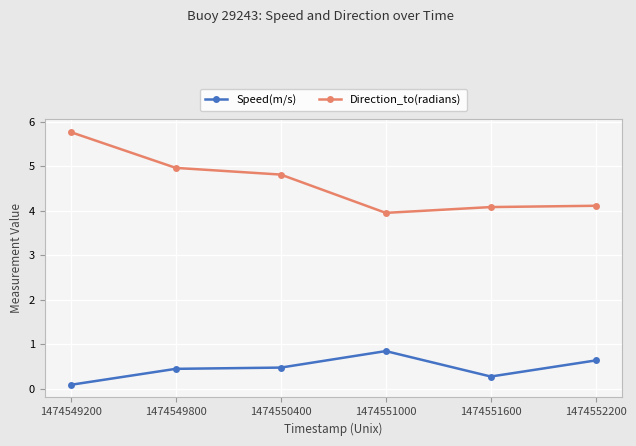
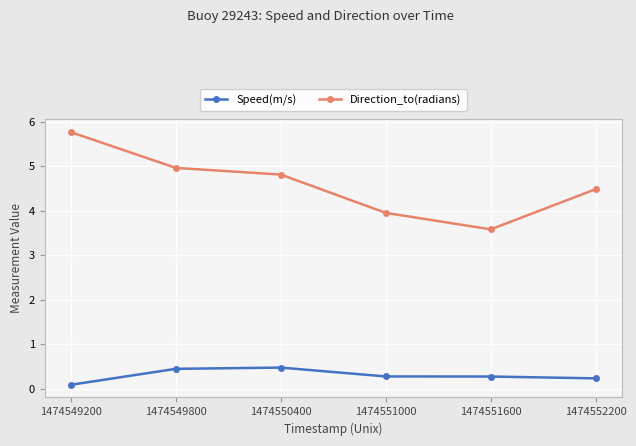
Speed(m/s), 1474551000: 0.9 -> 0.3
Direction_to(radians), 1474551600: 4.1 -> 3.6
Speed(m/s), 1474552200: 0.6 -> 0.2
Direction_to(radians), 1474552200: 4.1 -> 4.5
